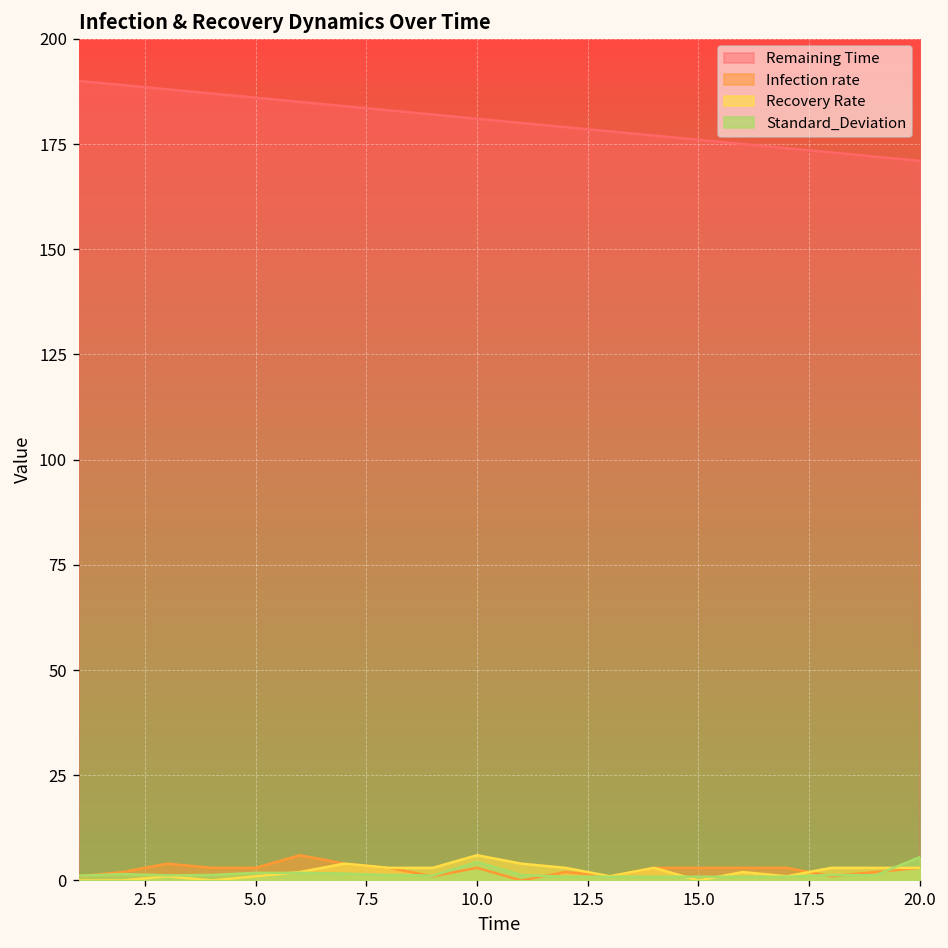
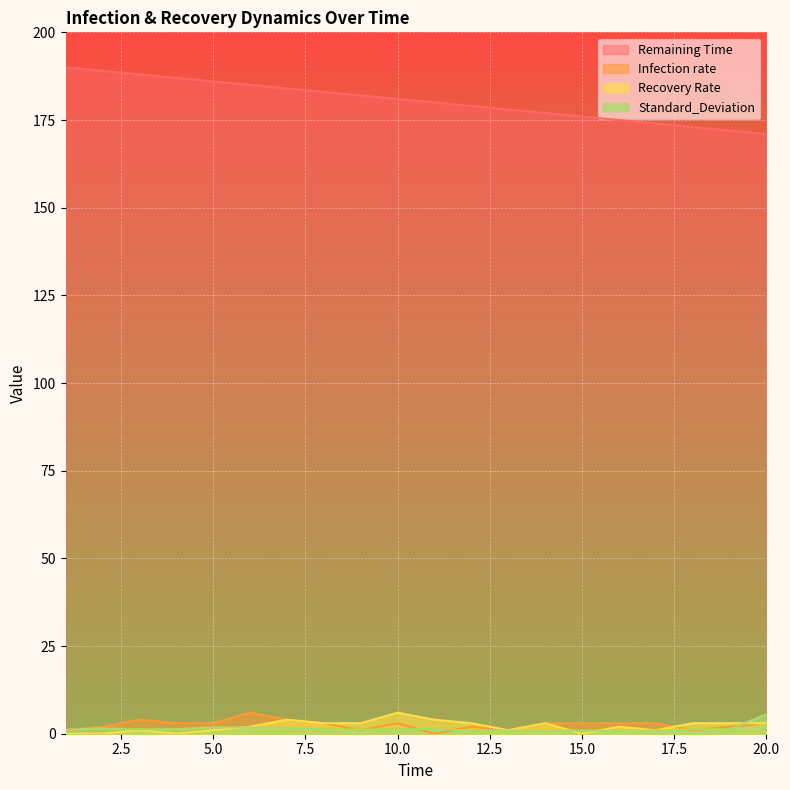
Standard_Deviation, 10.0: 4 -> 1
